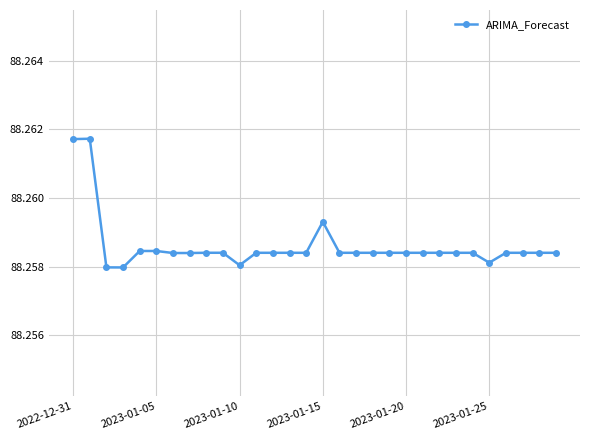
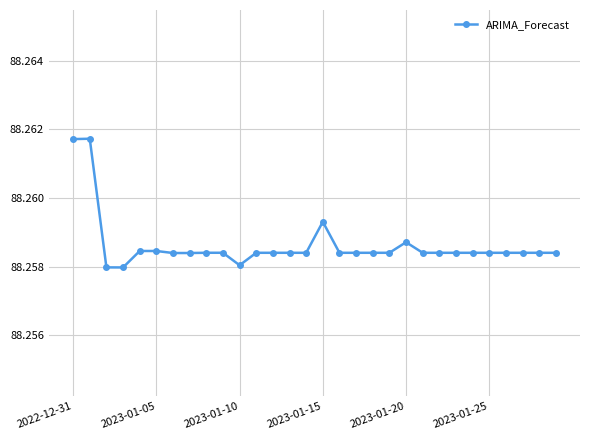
2023-01-20: 88.2584 -> 88.2587
2023-01-25: 88.2581 -> 88.2584
